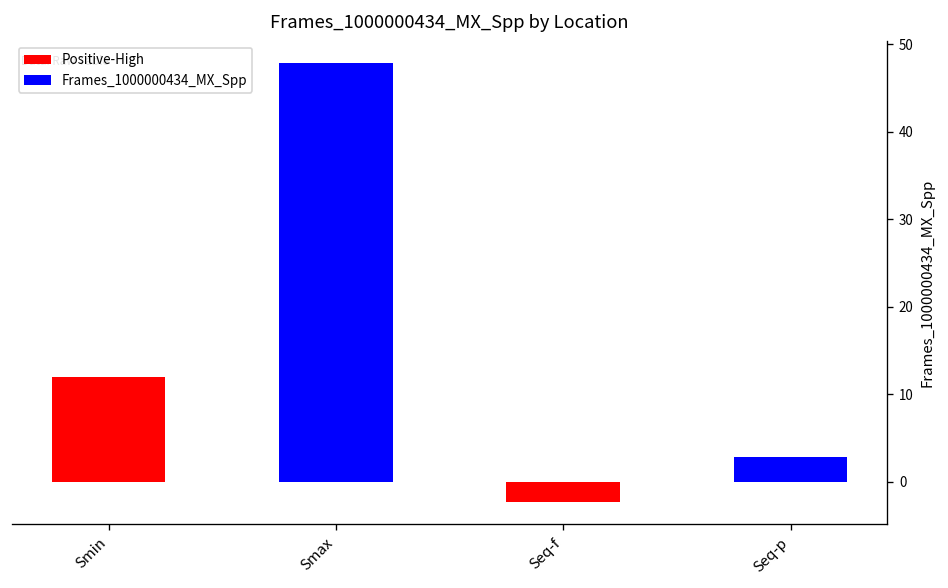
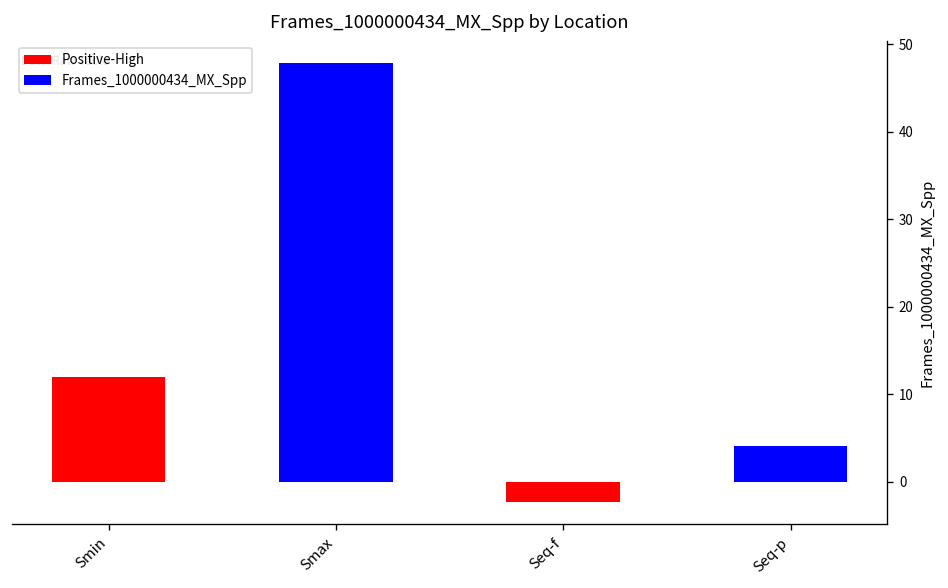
Seq-p: 3 -> 4
